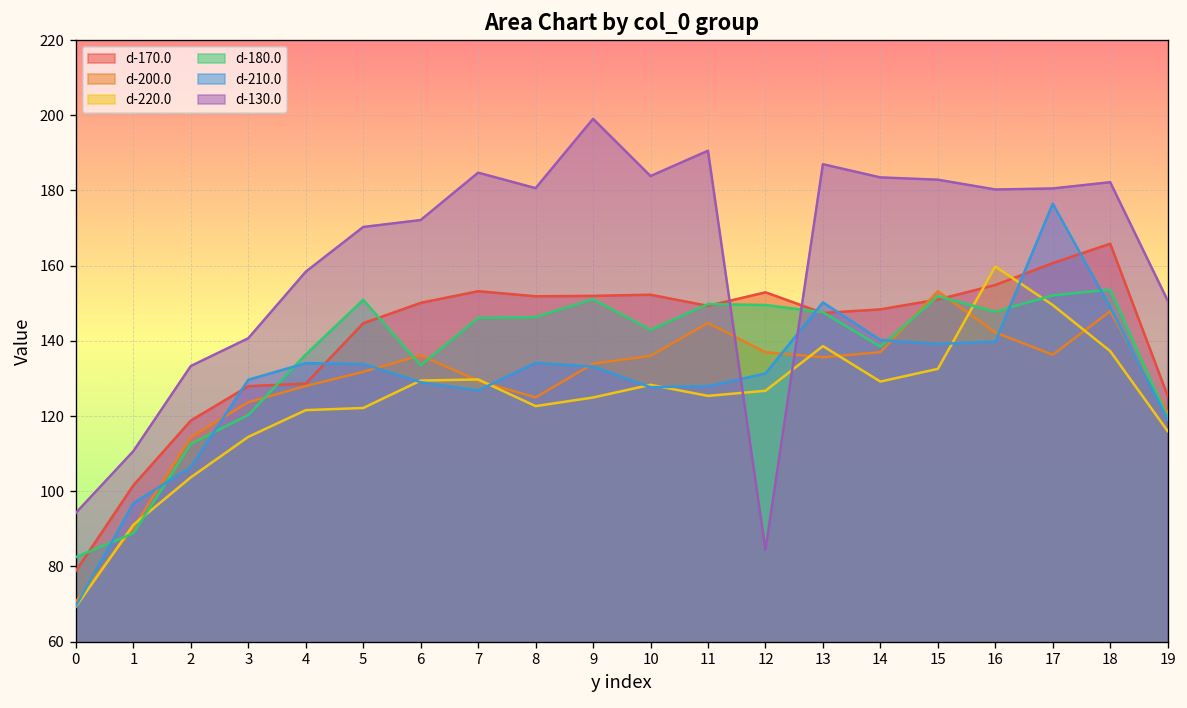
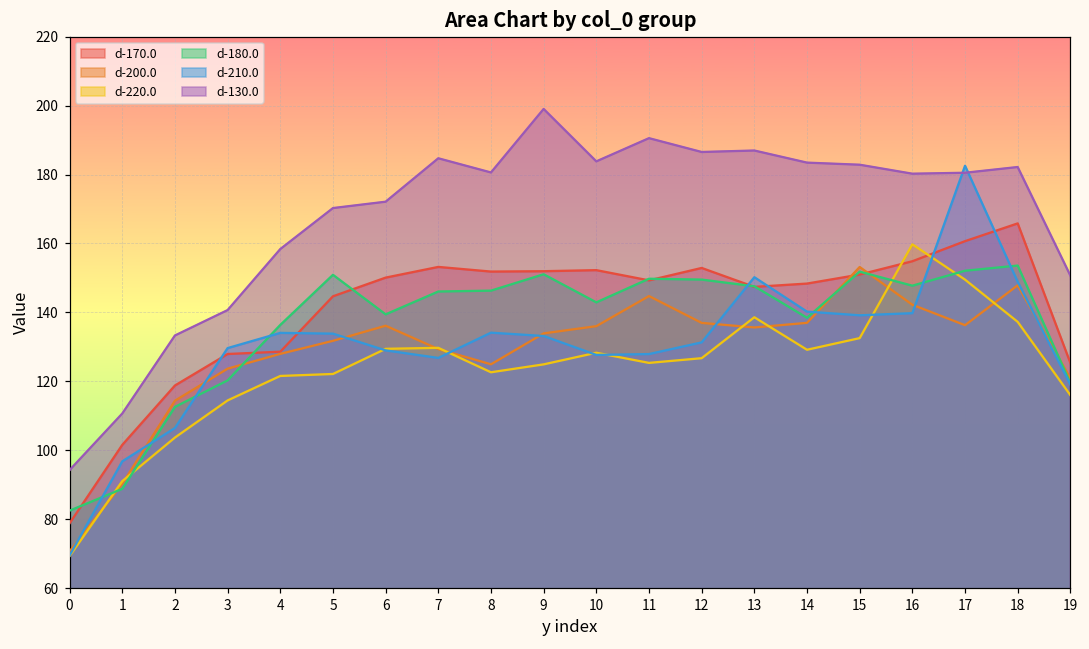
d-180.0, 6: 133 -> 139
d-130.0, 12: 84 -> 187
d-210.0, 17: 176 -> 183
